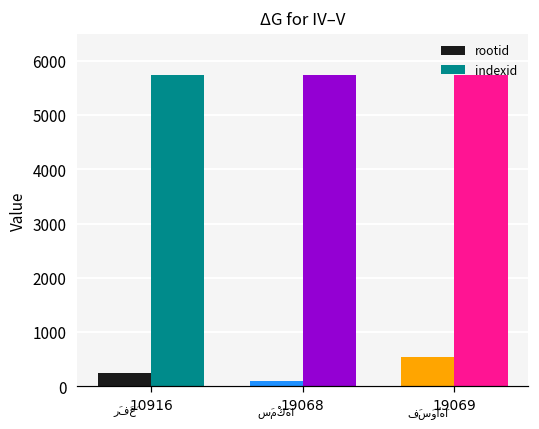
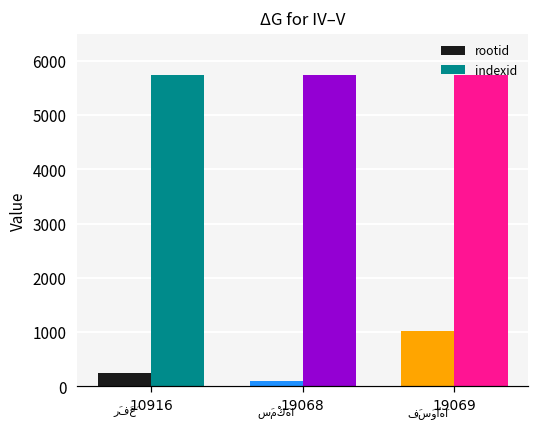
rootid, 19069: 500 -> 1000
